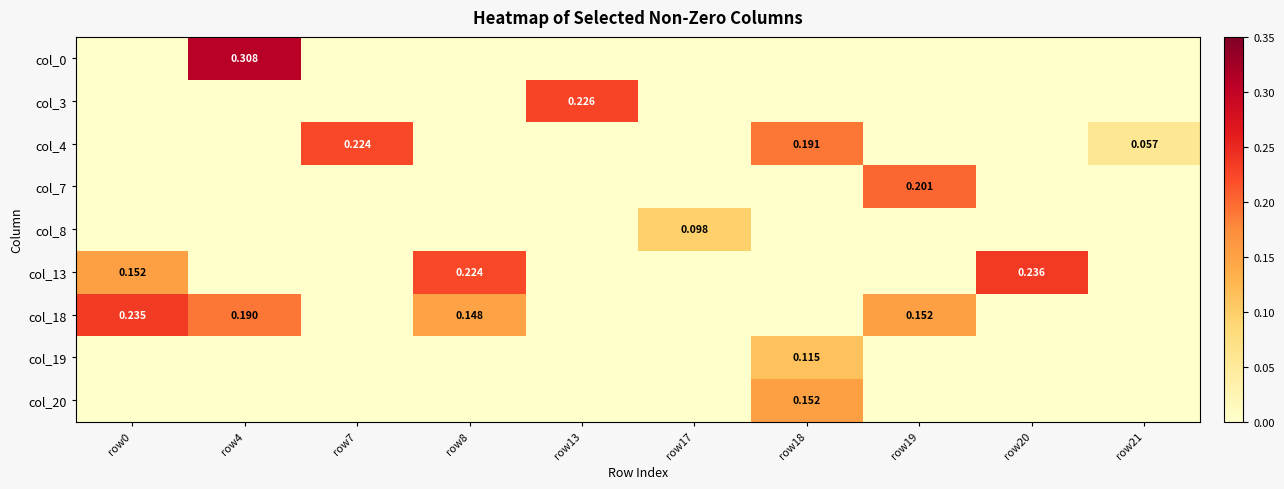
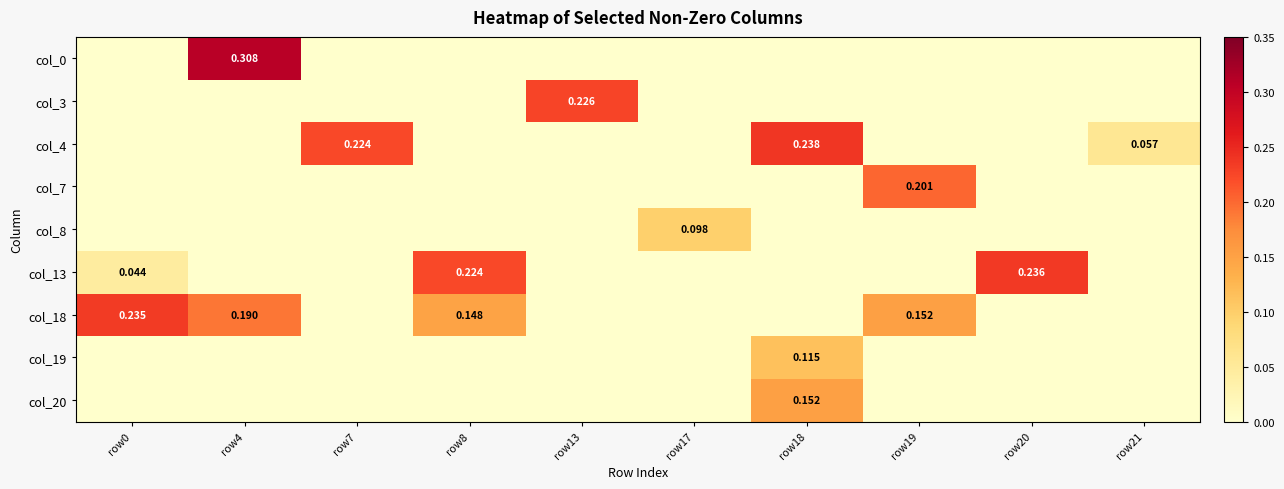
col_4, row18: 0.191 -> 0.238
col_13, row0: 0.152 -> 0.044
